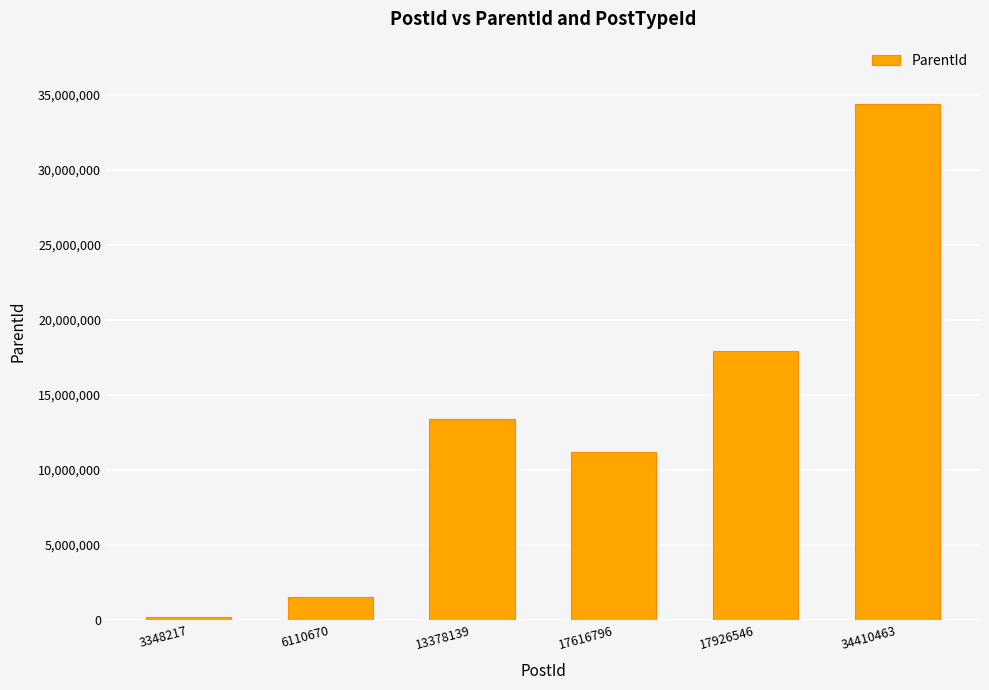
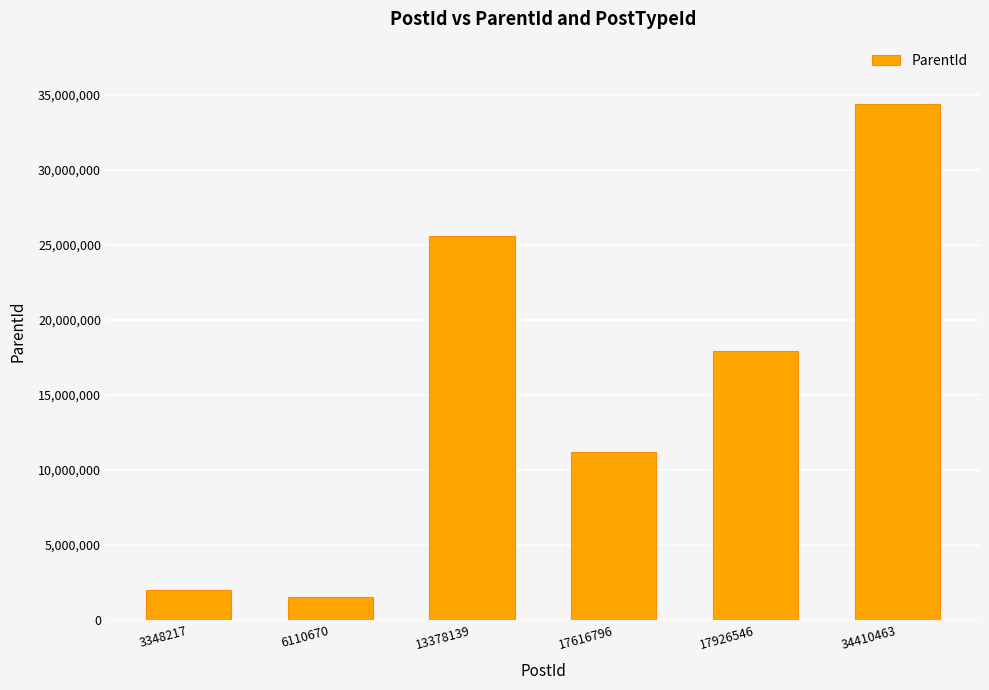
3348217: 200,000 -> 2,000,000
13378139: 13,400,000 -> 25,600,000
